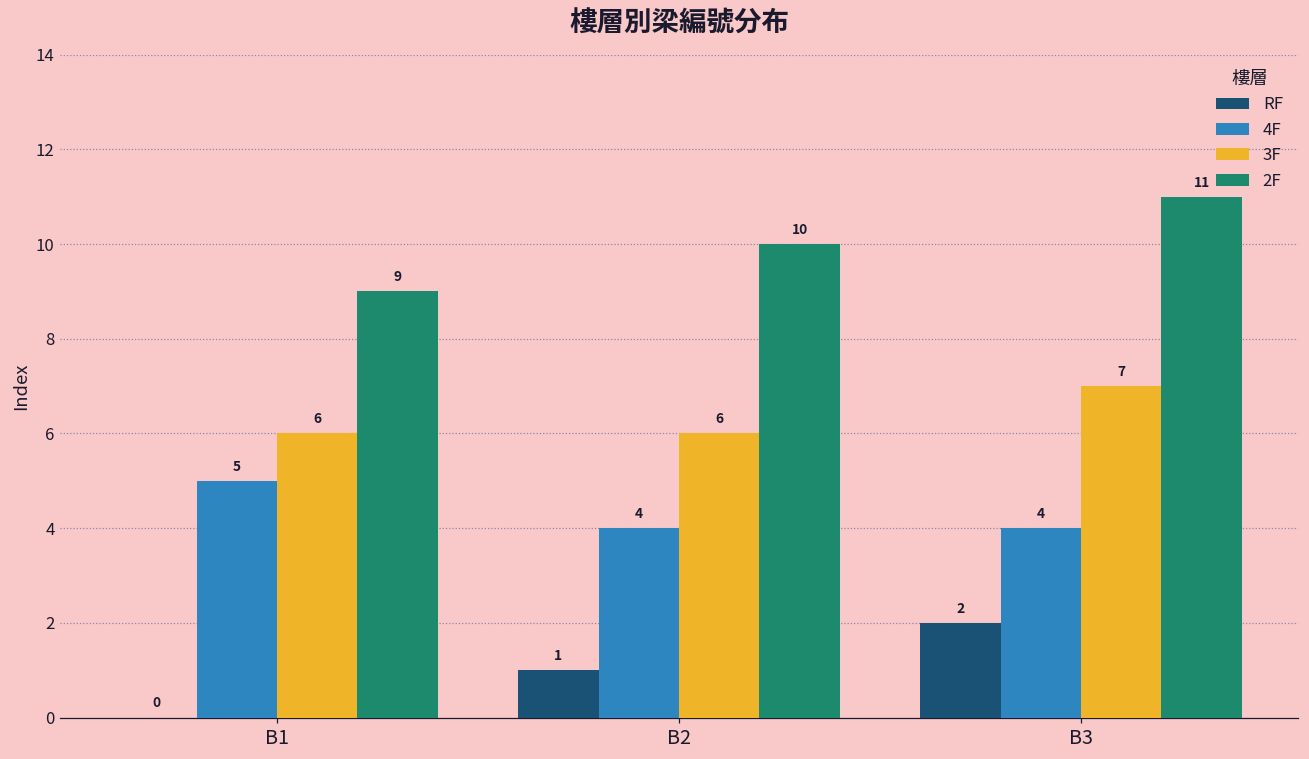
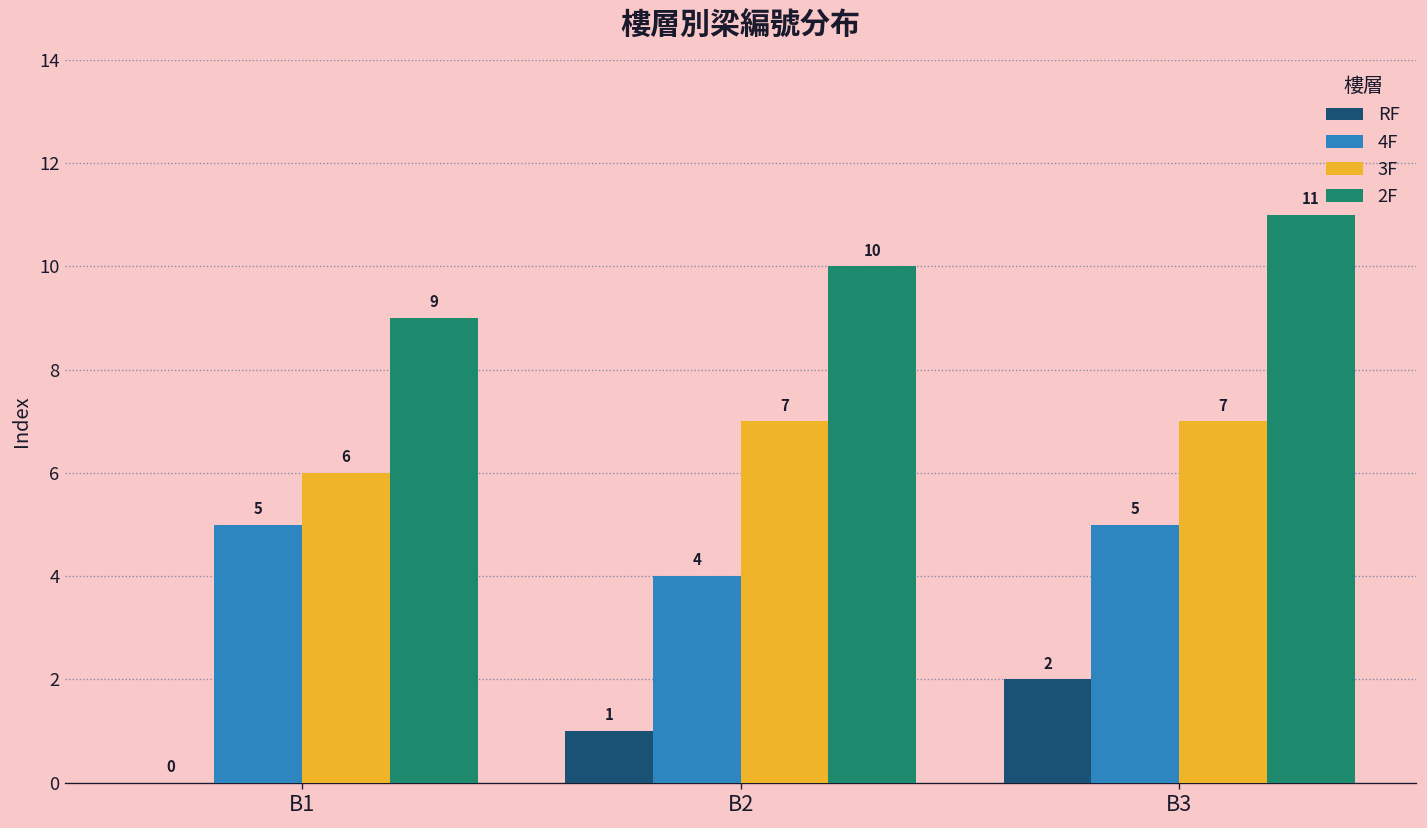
3F, B2: 6 -> 7
4F, B3: 4 -> 5
